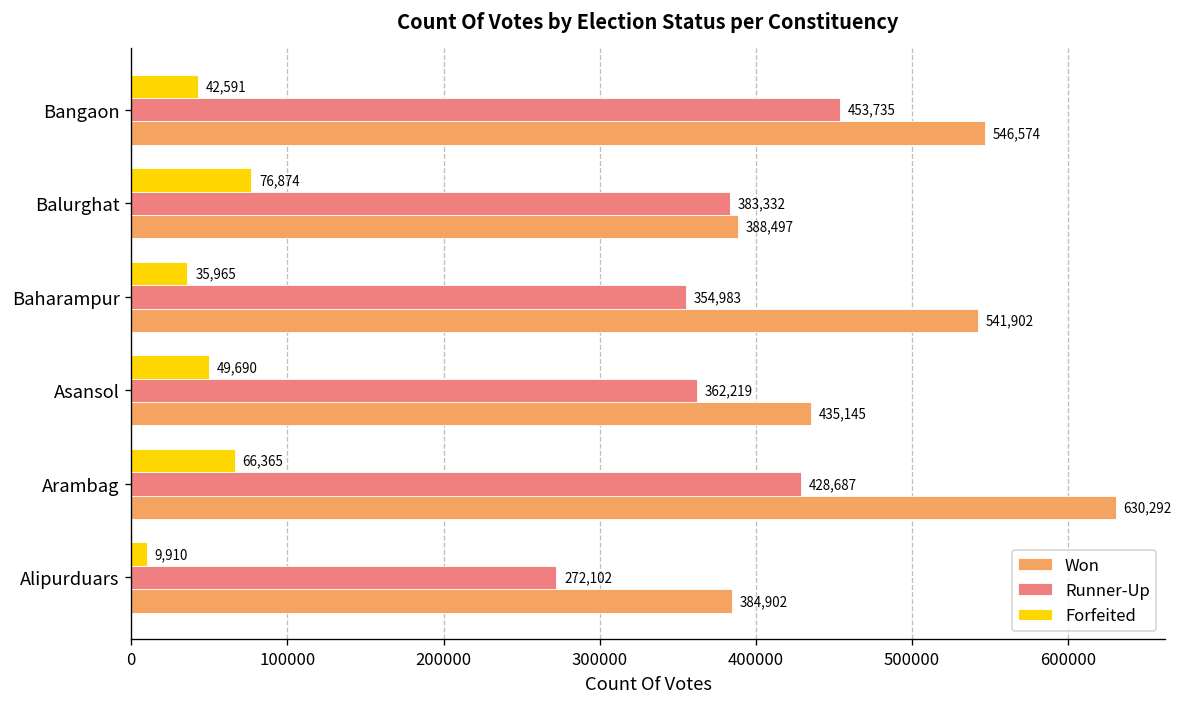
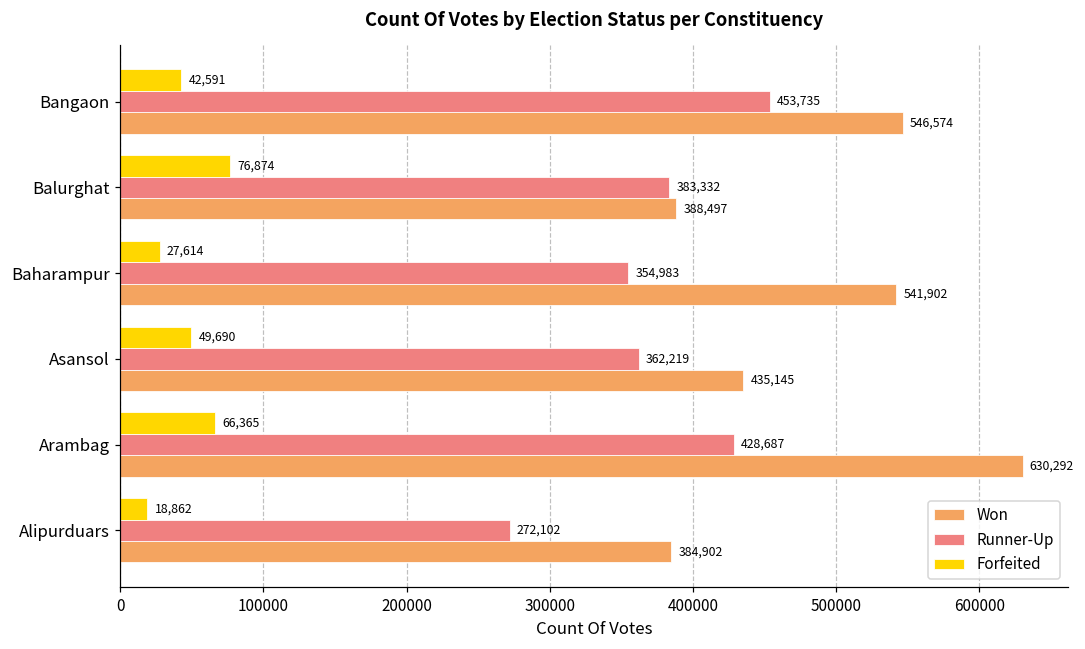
Forfeited, Baharampur: 35,965 -> 27,614
Forfeited, Alipurduars: 9,910 -> 18,862
